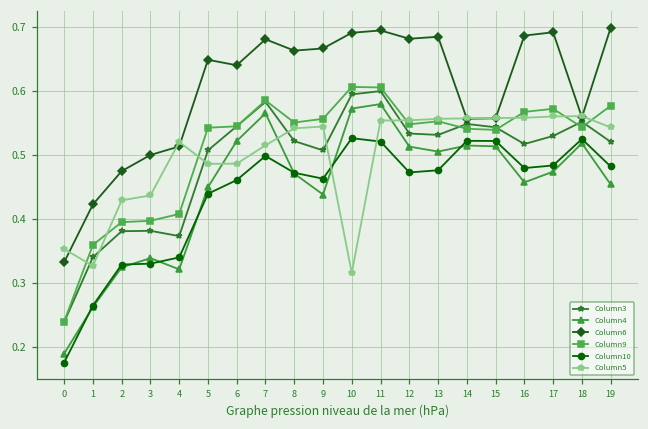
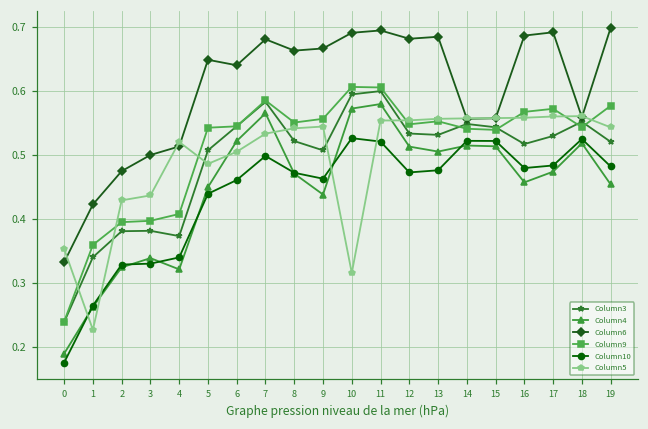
Column5, 1: 0.33 -> 0.23
Column5, 6: 0.49 -> 0.51
Column5, 7: 0.52 -> 0.53
